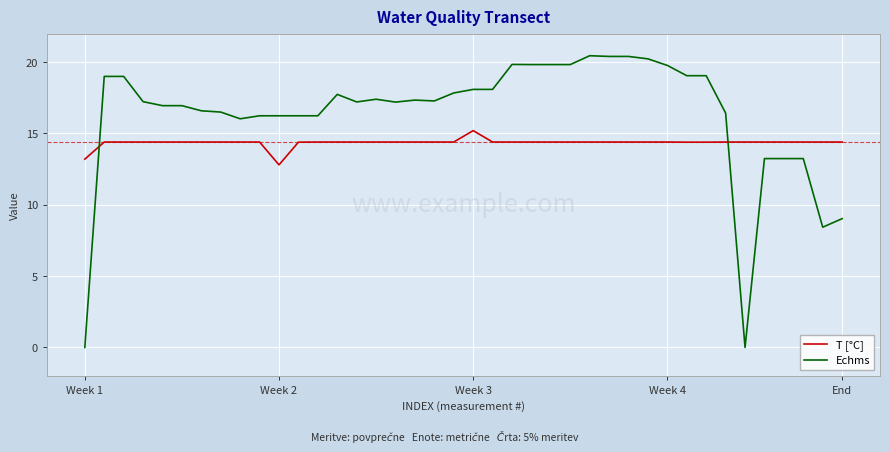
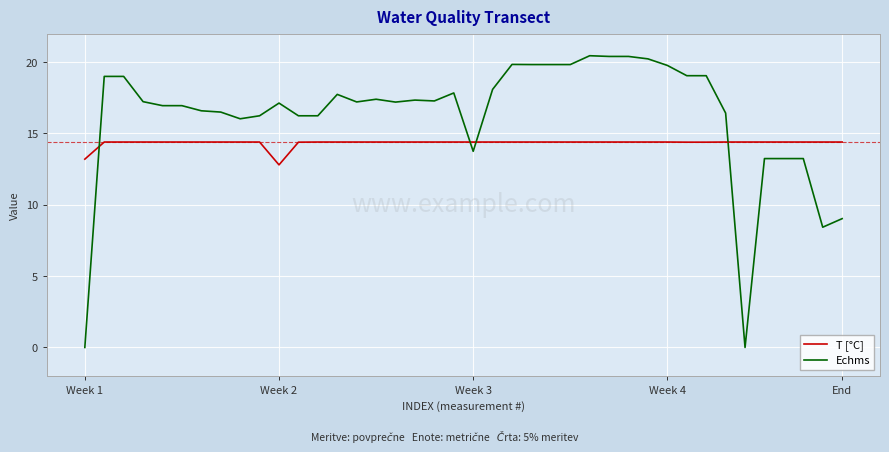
Echms, Week 2: 16.2 -> 17.1
T [°C], Week 3: 15.2 -> 14.4
Echms, Week 3: 18.1 -> 13.8
